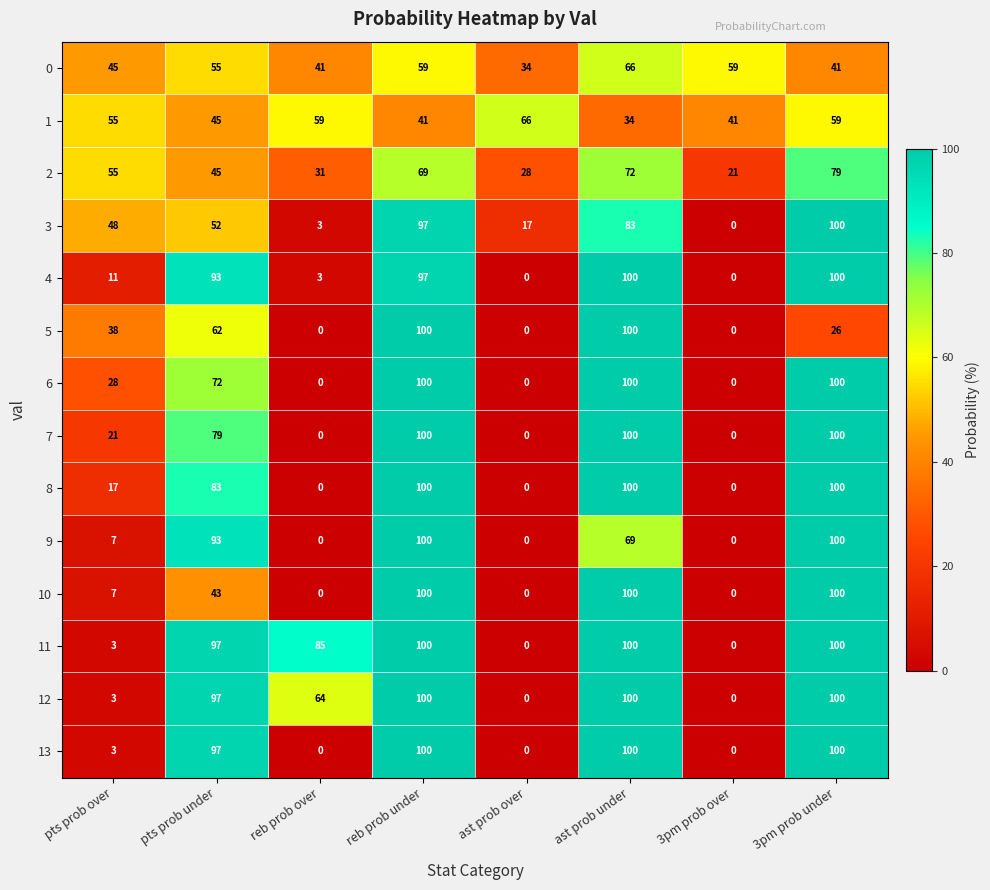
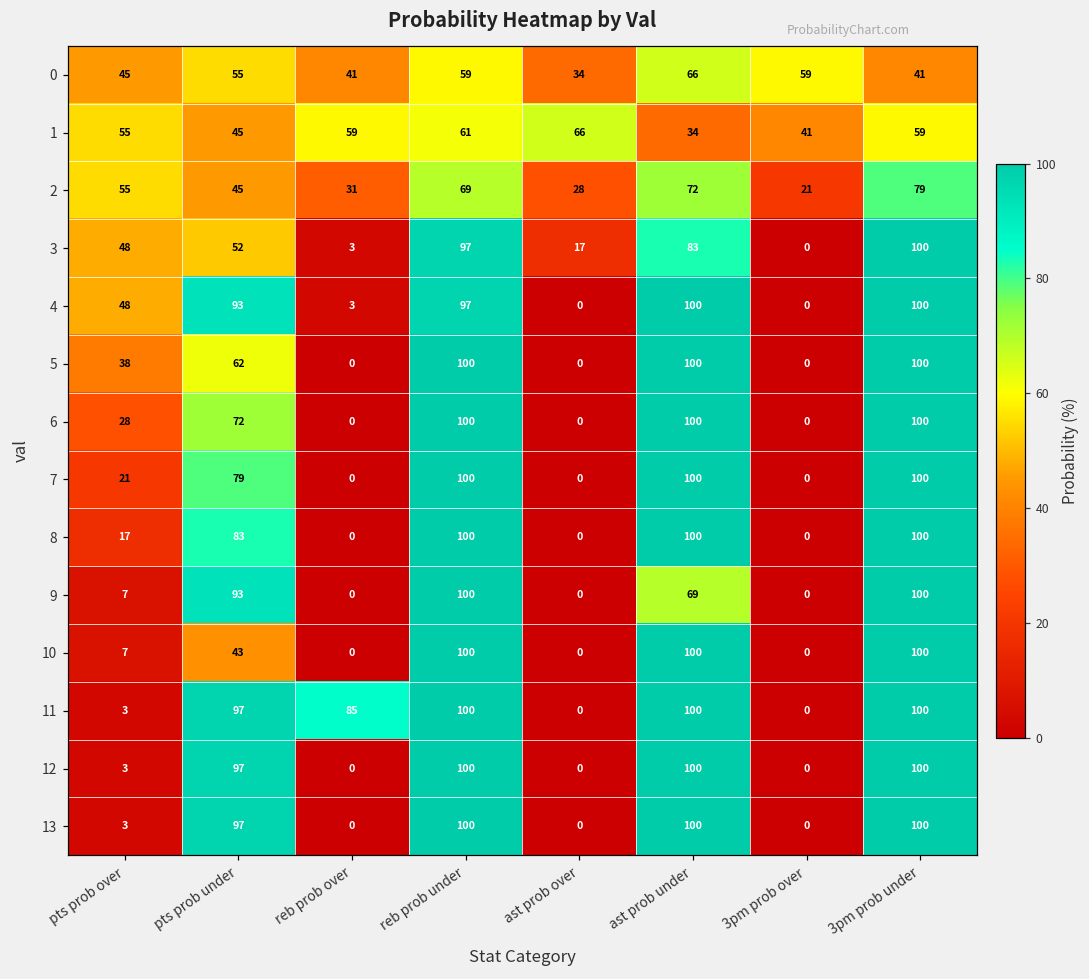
1, reb prob under: 41 -> 61
4, pts prob over: 11 -> 48
5, 3pm prob under: 26 -> 100
12, reb prob over: 64 -> 0
